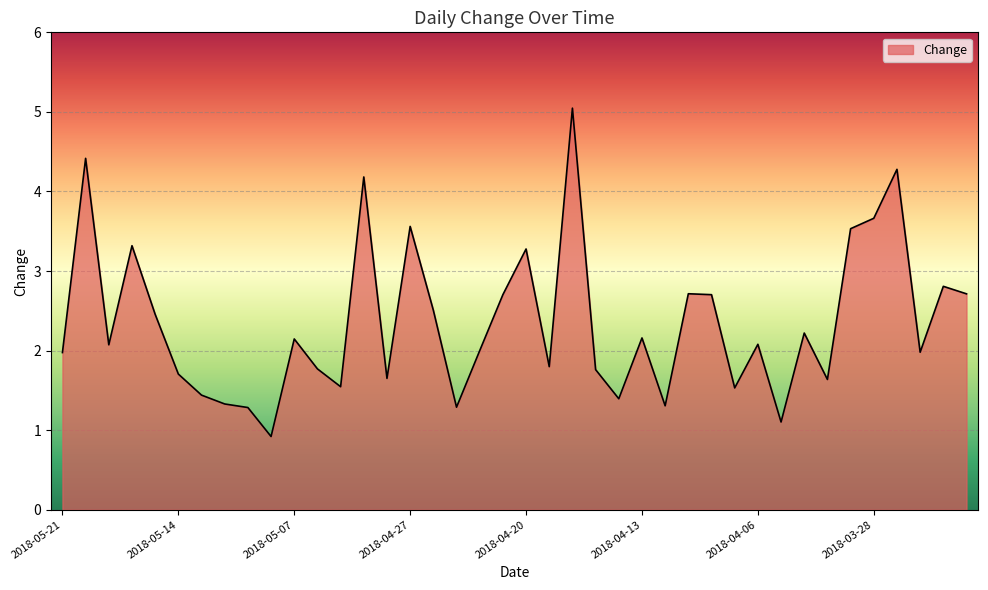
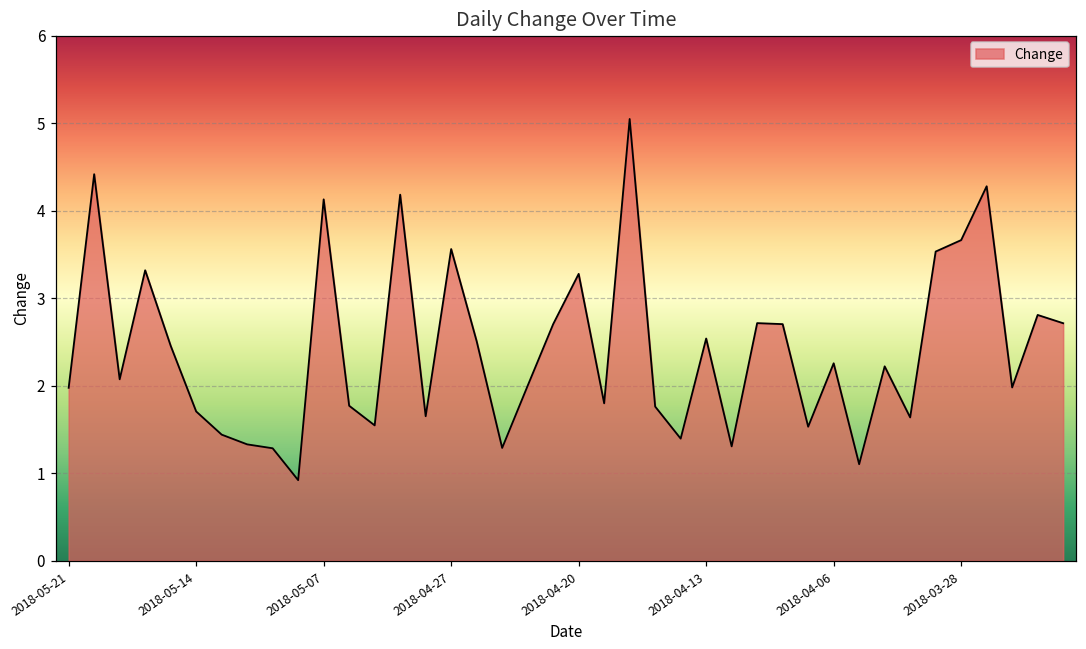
2018-05-07: 2.1 -> 4.1
2018-04-13: 2.2 -> 2.5
2018-04-06: 2.1 -> 2.3
